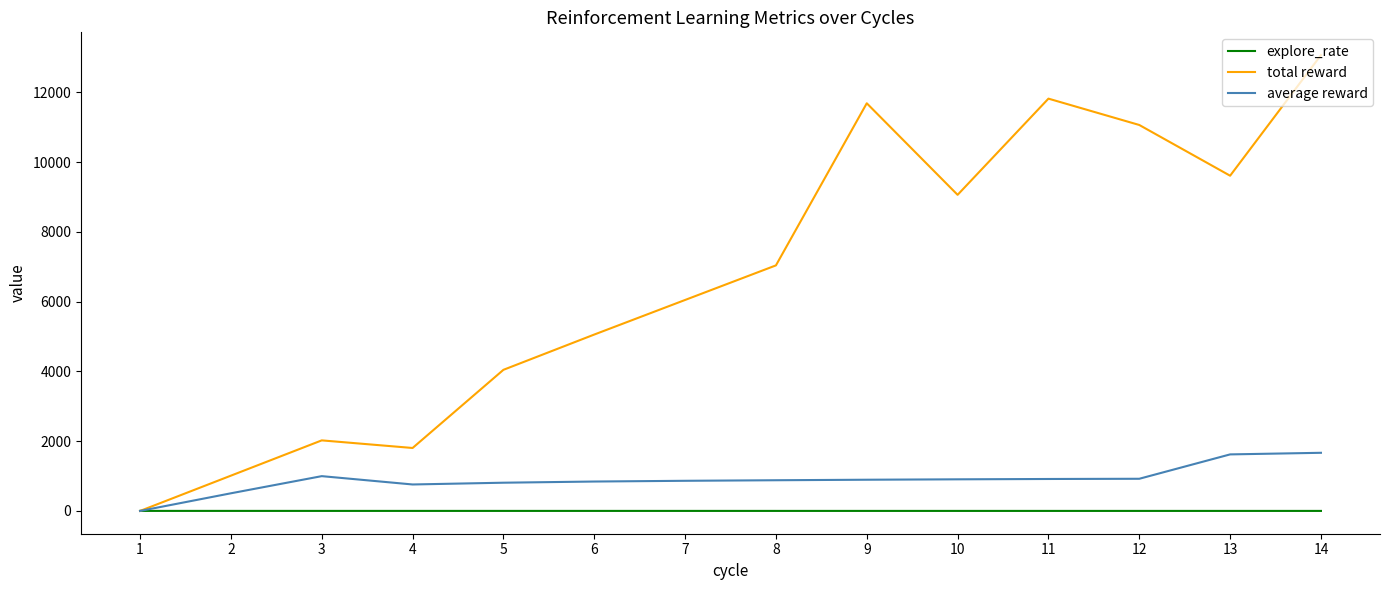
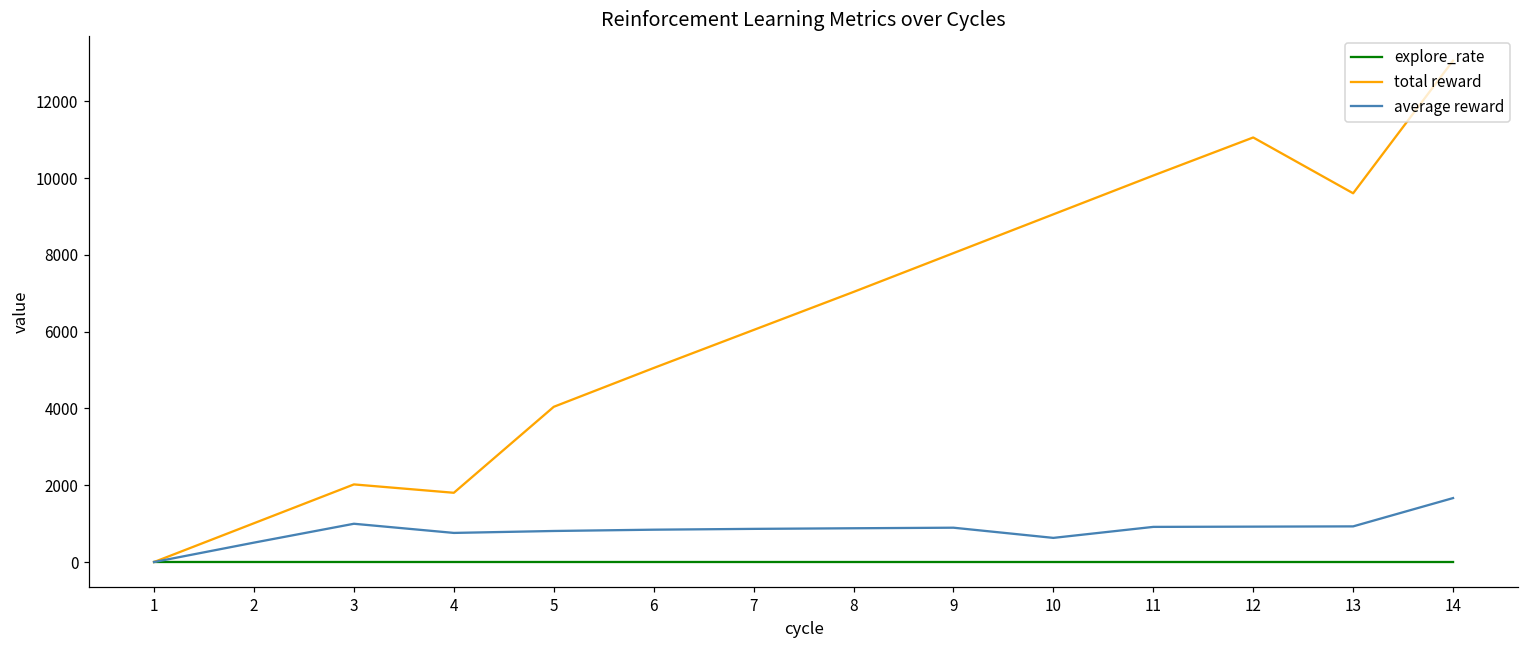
total reward, 9: 11700 -> 8000
average reward, 10: 900 -> 600
total reward, 11: 11800 -> 10100
average reward, 13: 1600 -> 900
